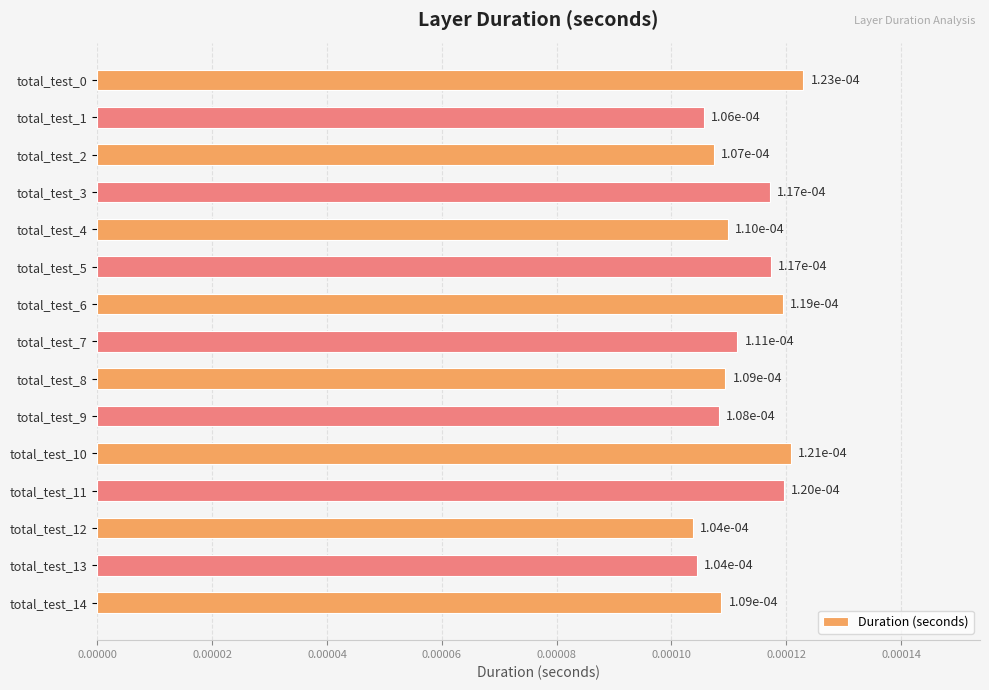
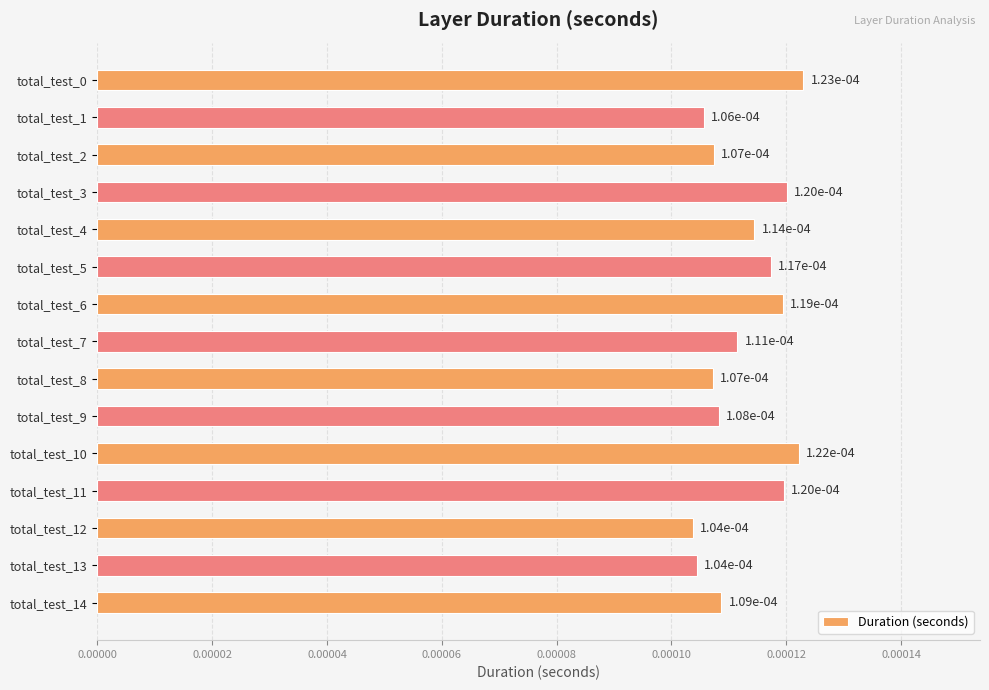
total_test_3: 1.17e-04 -> 1.20e-04
total_test_4: 1.10e-04 -> 1.14e-04
total_test_8: 1.09e-04 -> 1.07e-04
total_test_10: 1.21e-04 -> 1.22e-04
